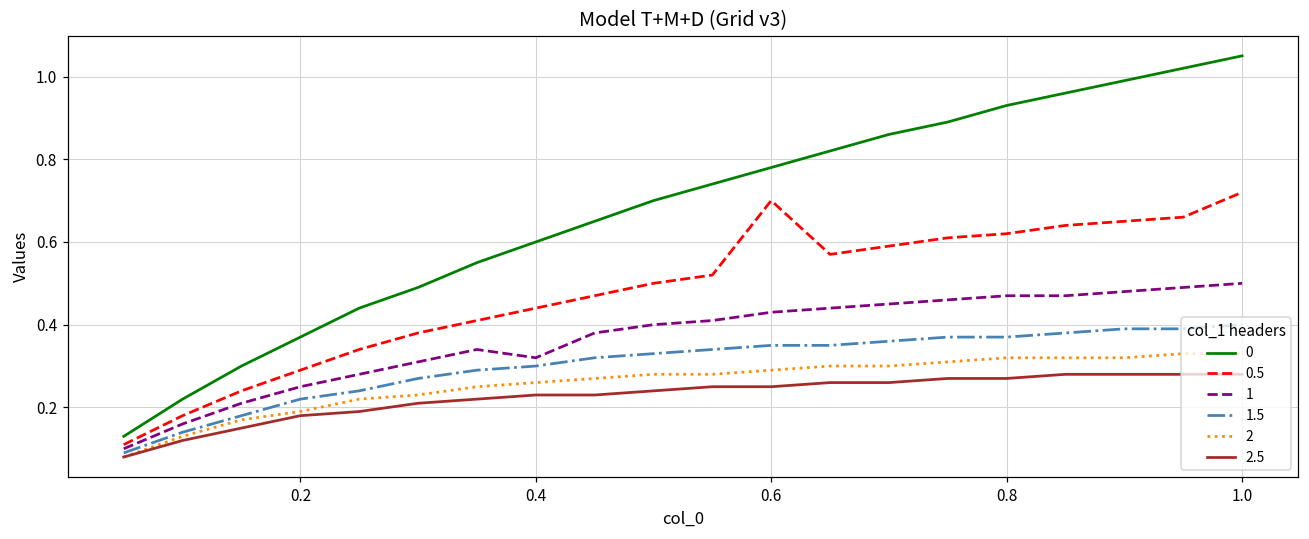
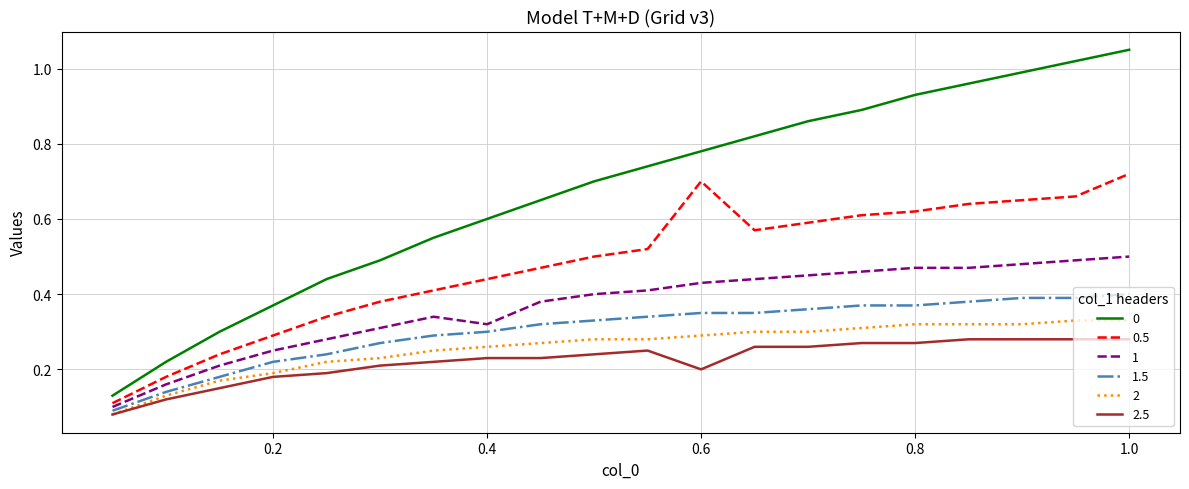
2.5, 0.6: 0.25 -> 0.20
